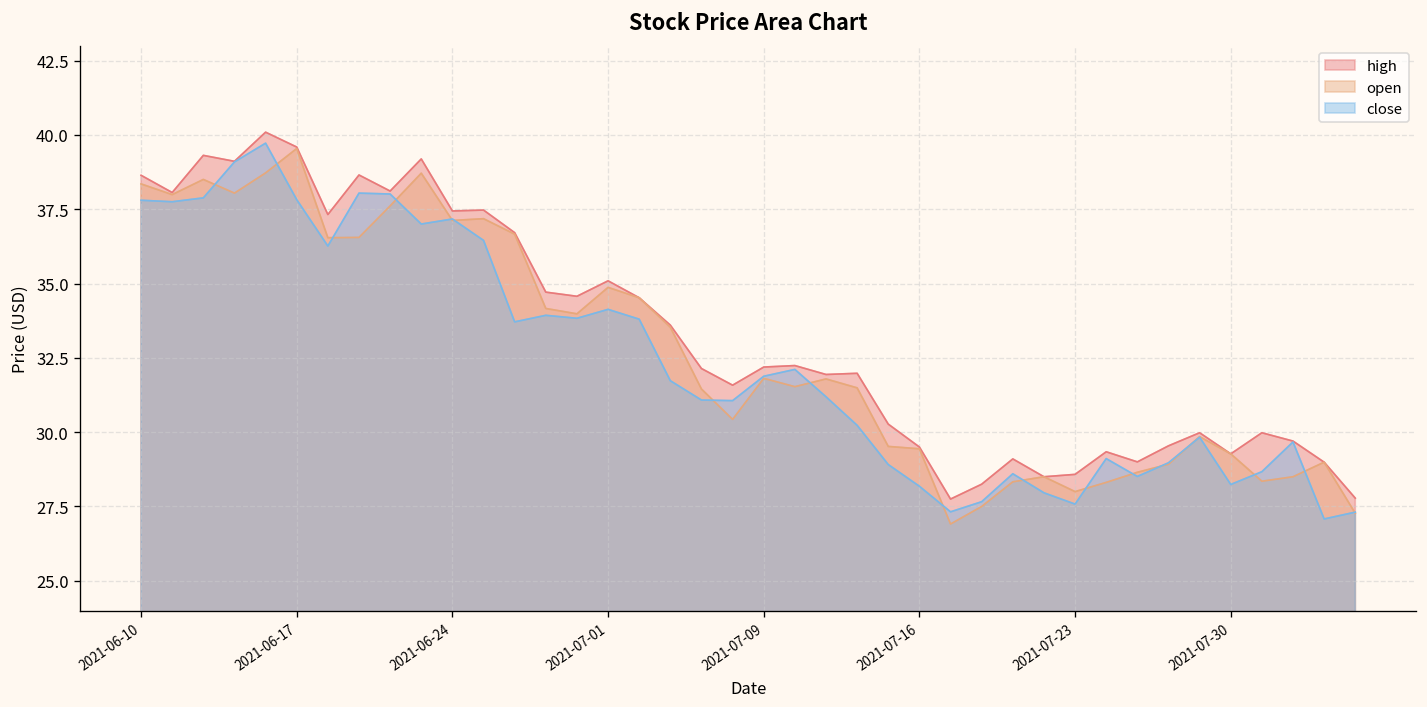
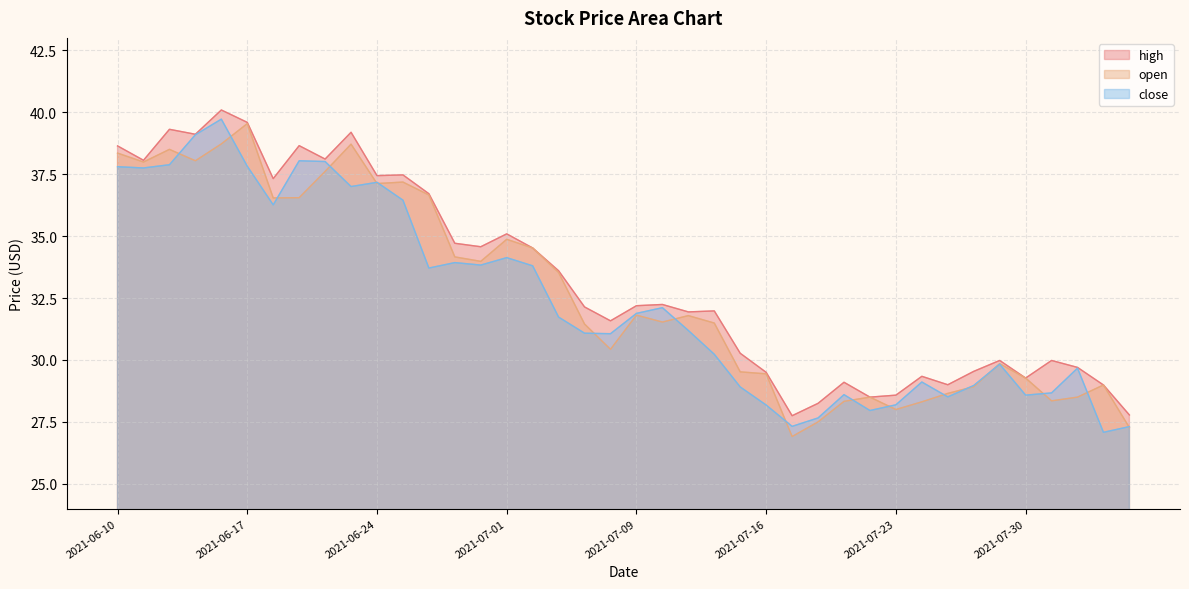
close, 2021-07-23: 27.6 -> 28.2
close, 2021-07-30: 28.2 -> 28.6
